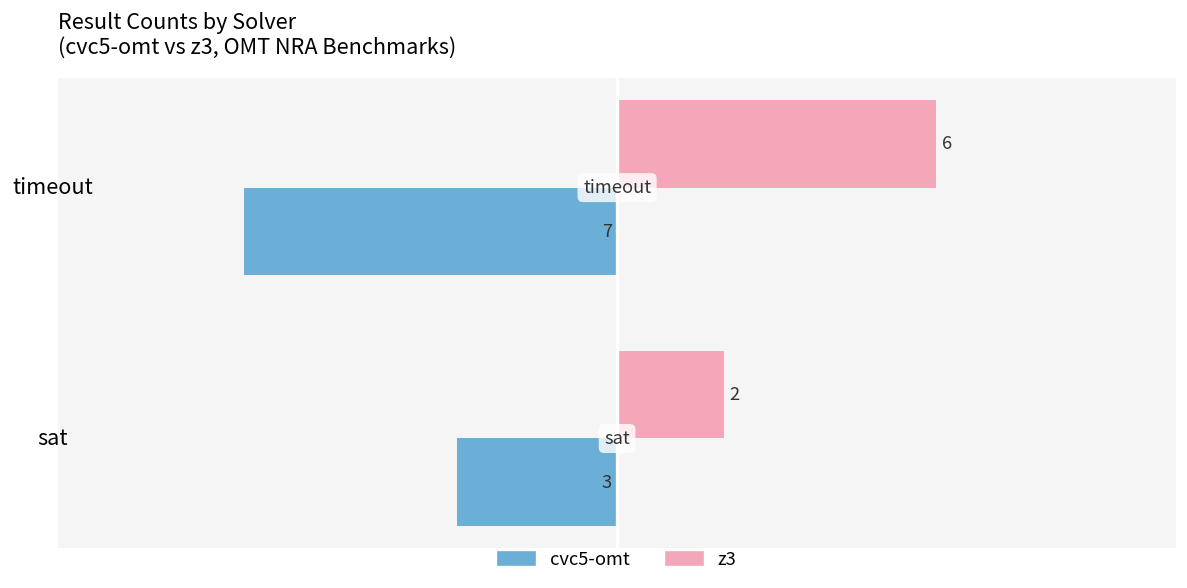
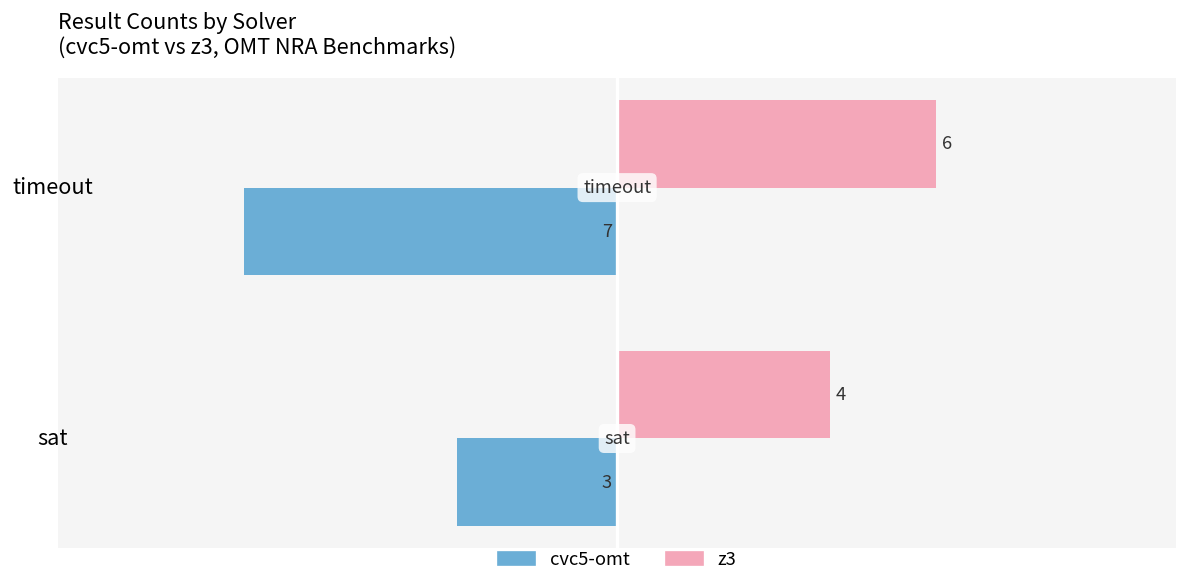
z3, sat: 2 -> 4
